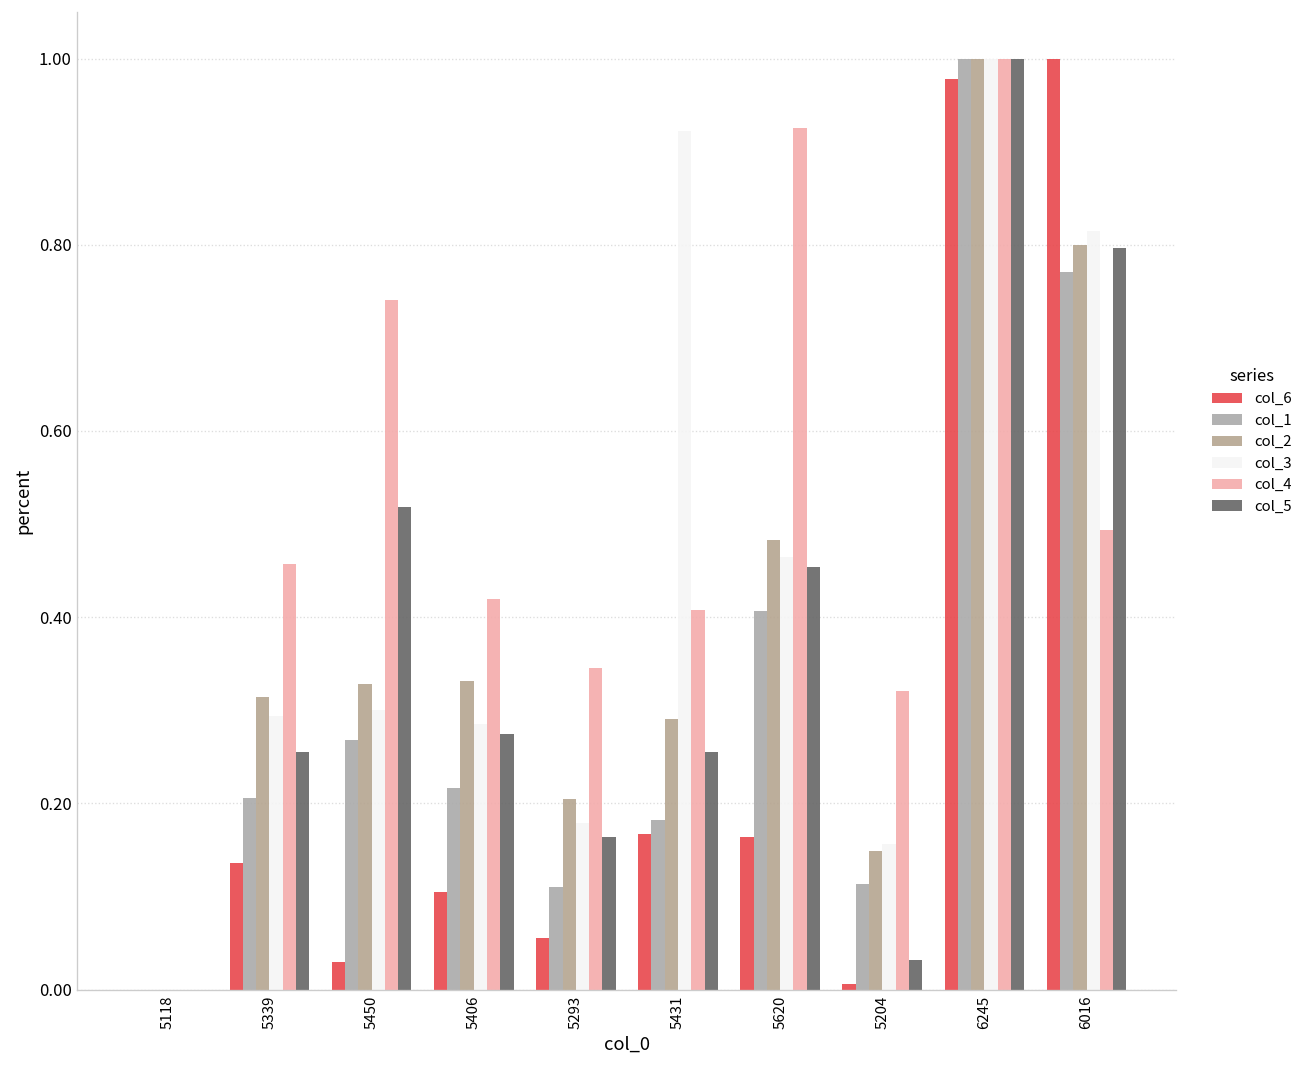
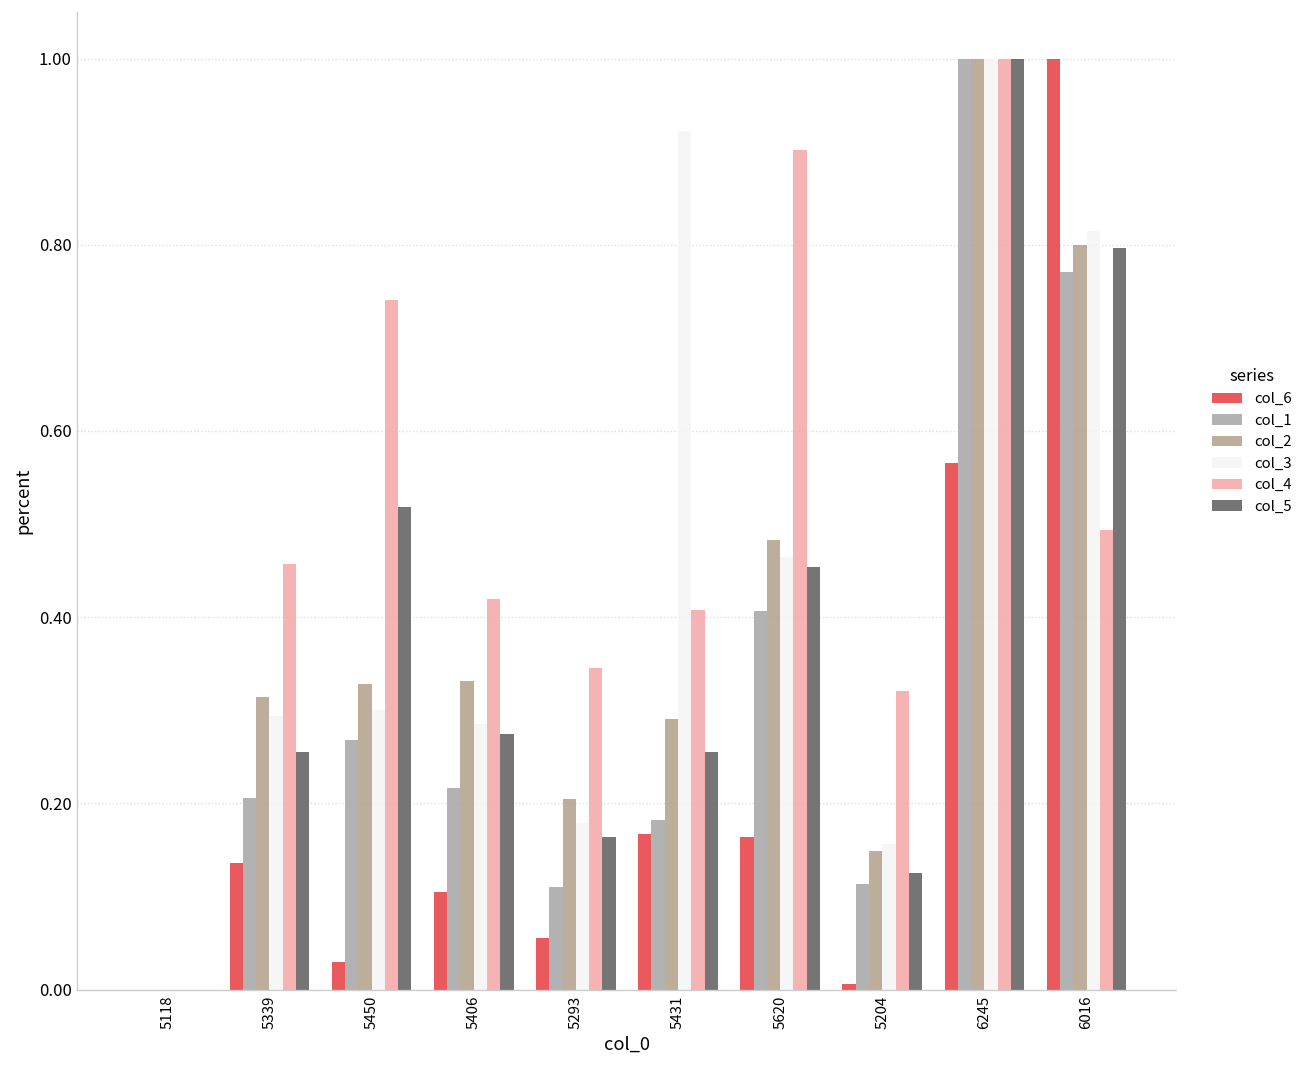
col_4, 5620: 0.93 -> 0.90
col_5, 5204: 0.03 -> 0.13
col_6, 6245: 0.98 -> 0.57
